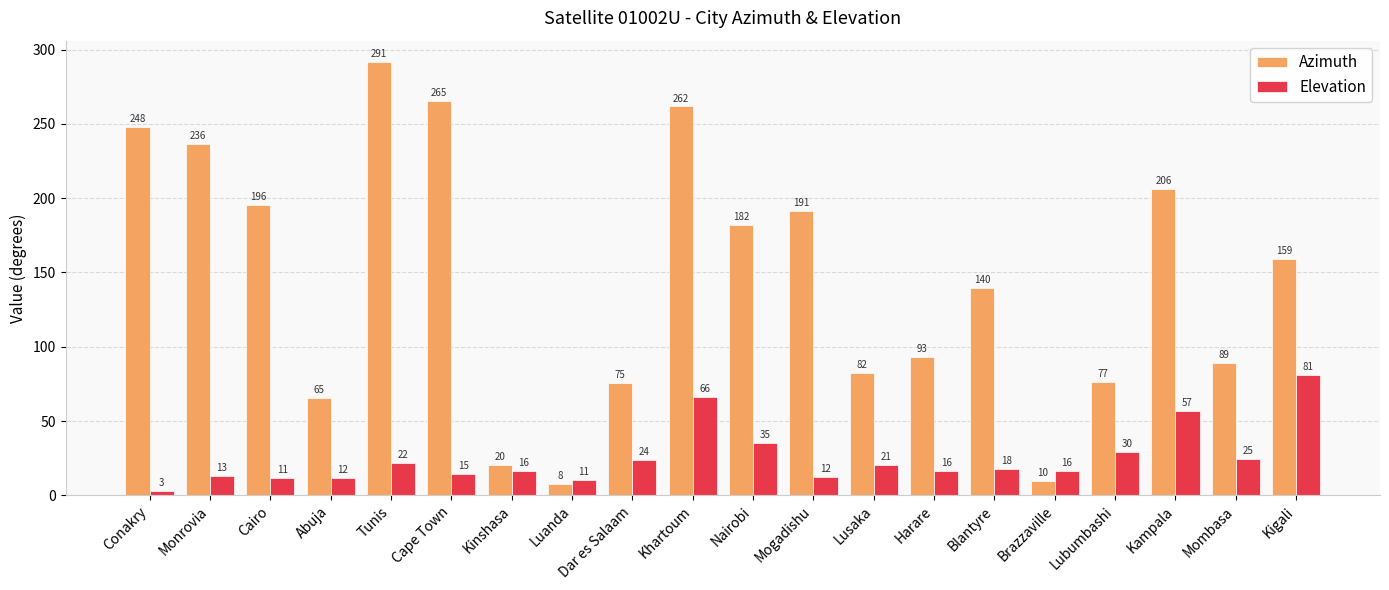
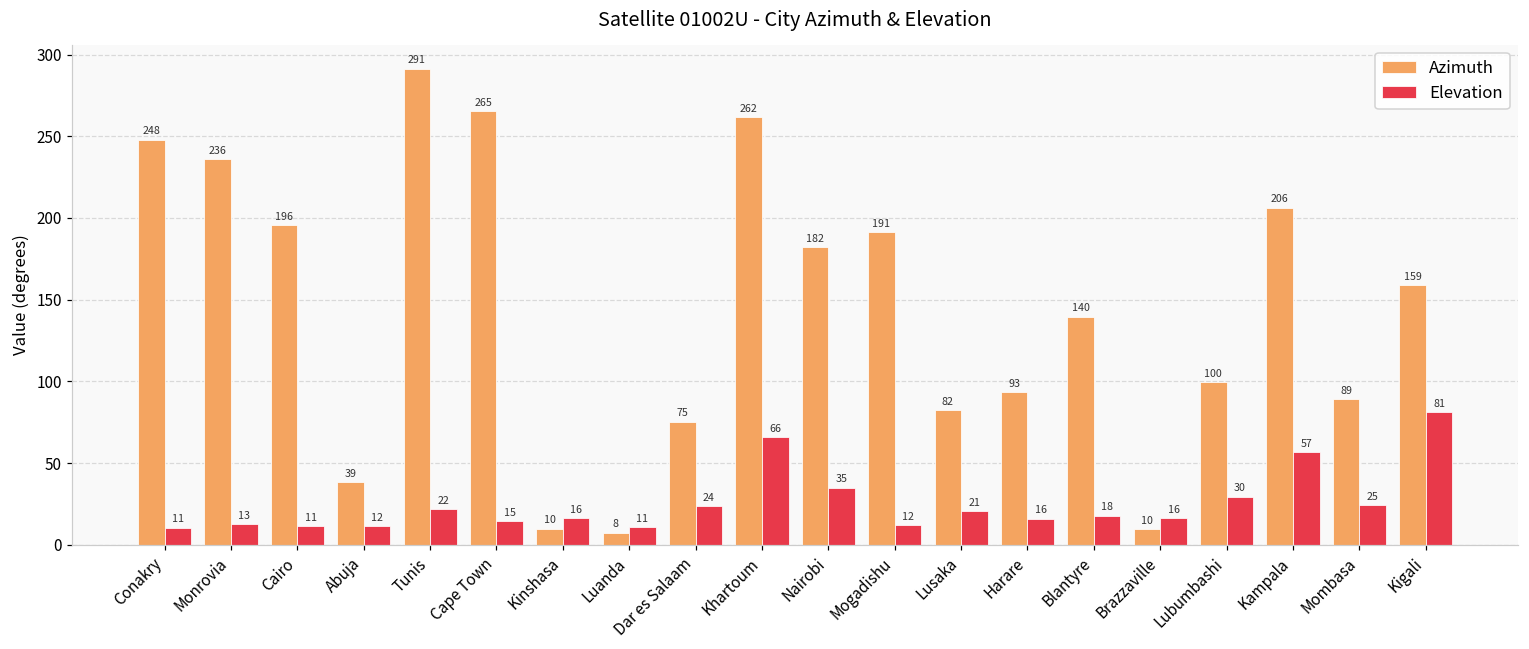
Elevation, Conakry: 3 -> 11
Azimuth, Abuja: 65 -> 39
Azimuth, Kinshasa: 20 -> 10
Azimuth, Lubumbashi: 77 -> 100
